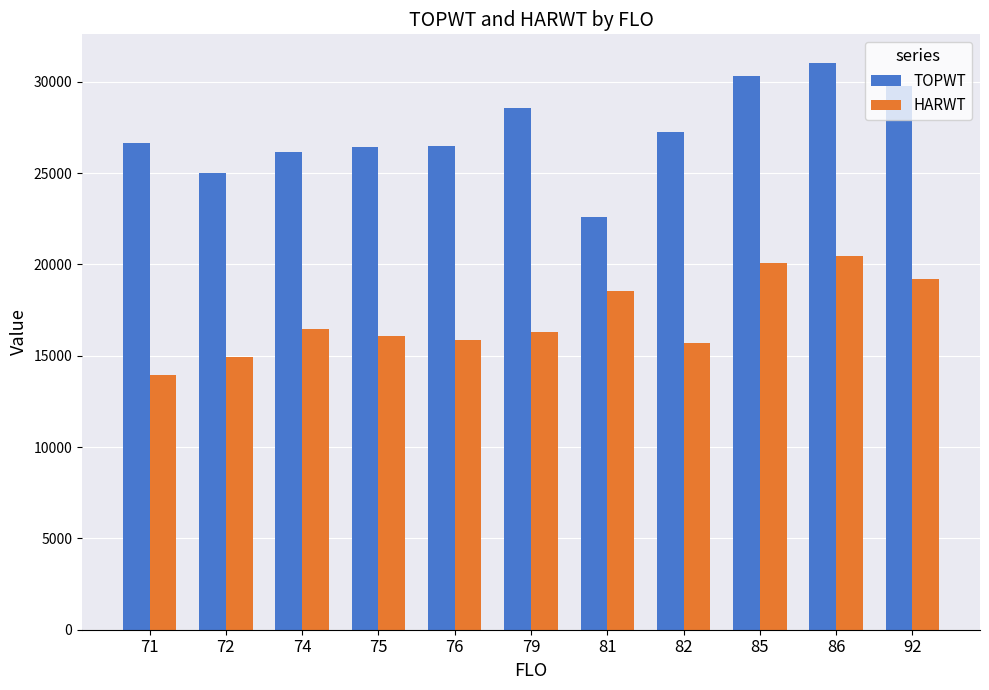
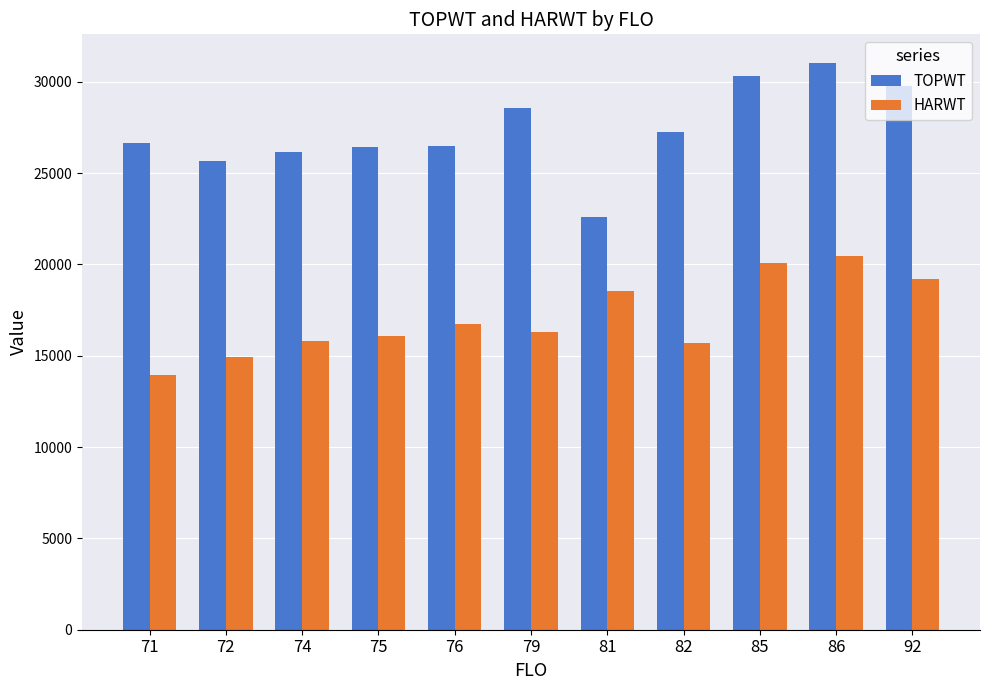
TOPWT, 72: 25000 -> 25700
HARWT, 74: 16500 -> 15800
HARWT, 76: 15900 -> 16700
